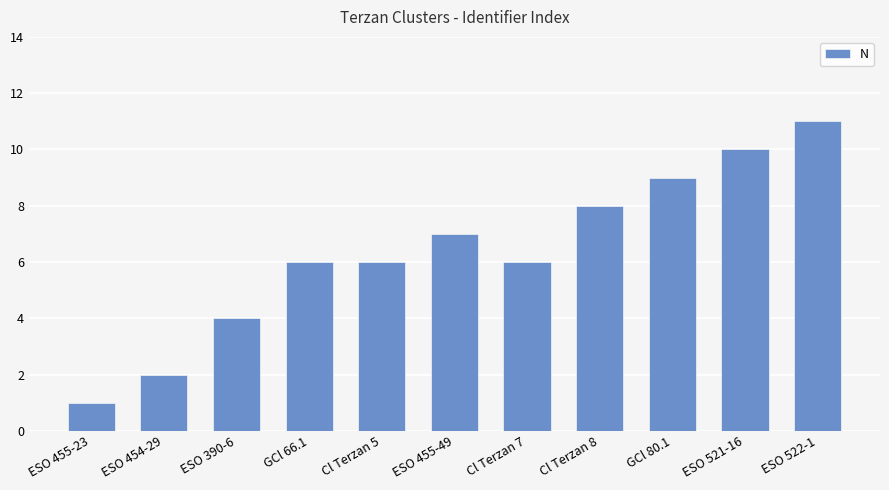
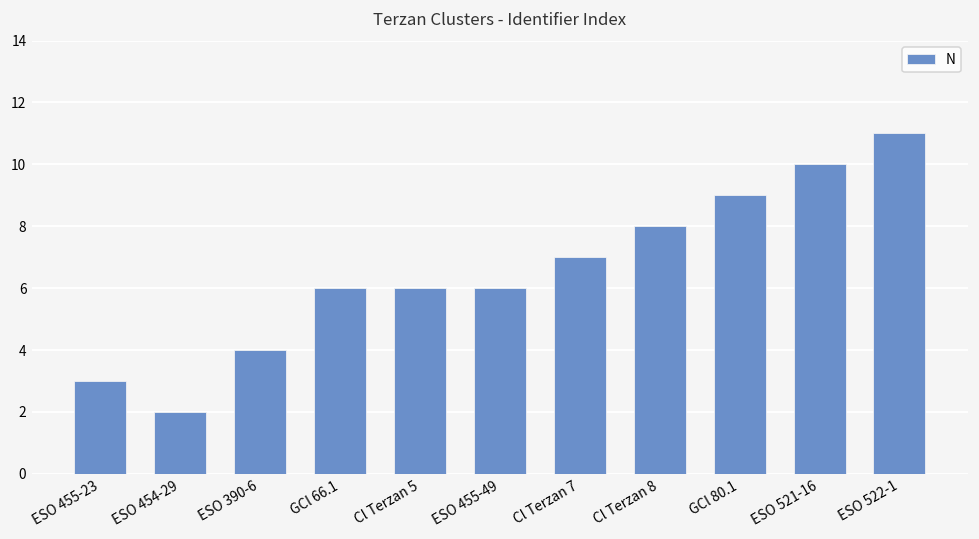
ESO 455-23: 1 -> 3
ESO 455-49: 7 -> 6
Cl Terzan 7: 6 -> 7
